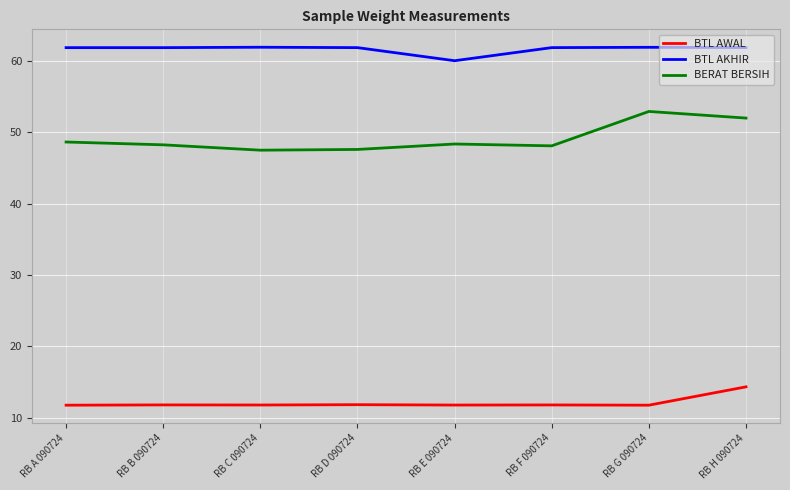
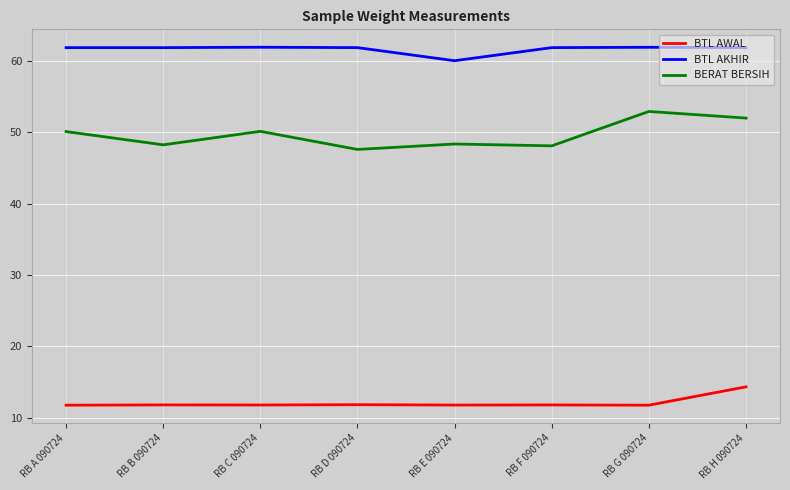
BERAT BERSIH, RB A 090724: 49 -> 50
BERAT BERSIH, RB C 090724: 48 -> 50
